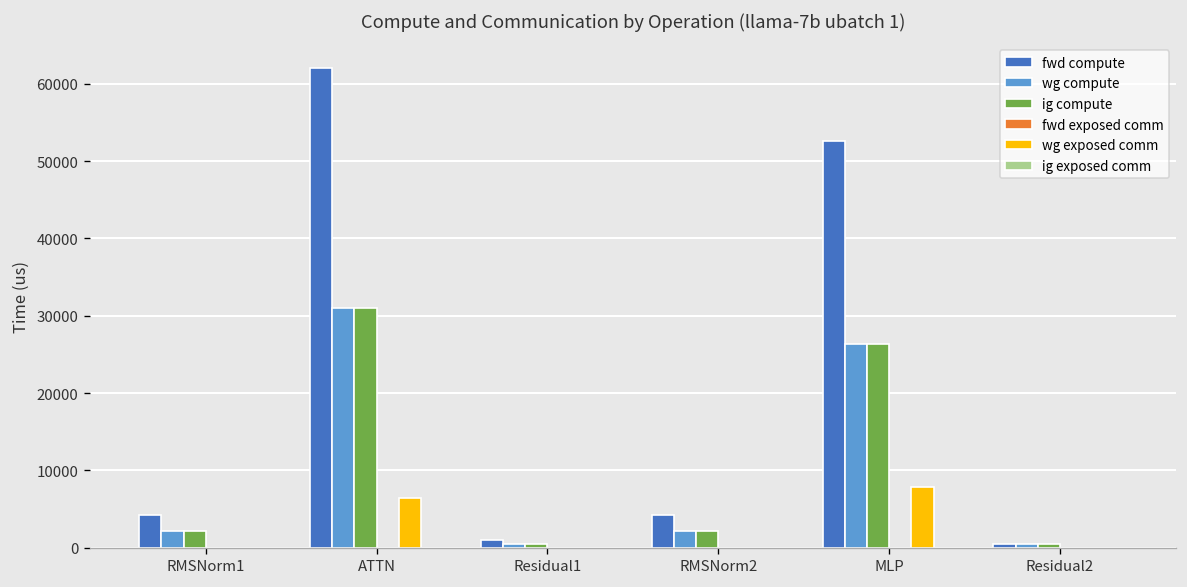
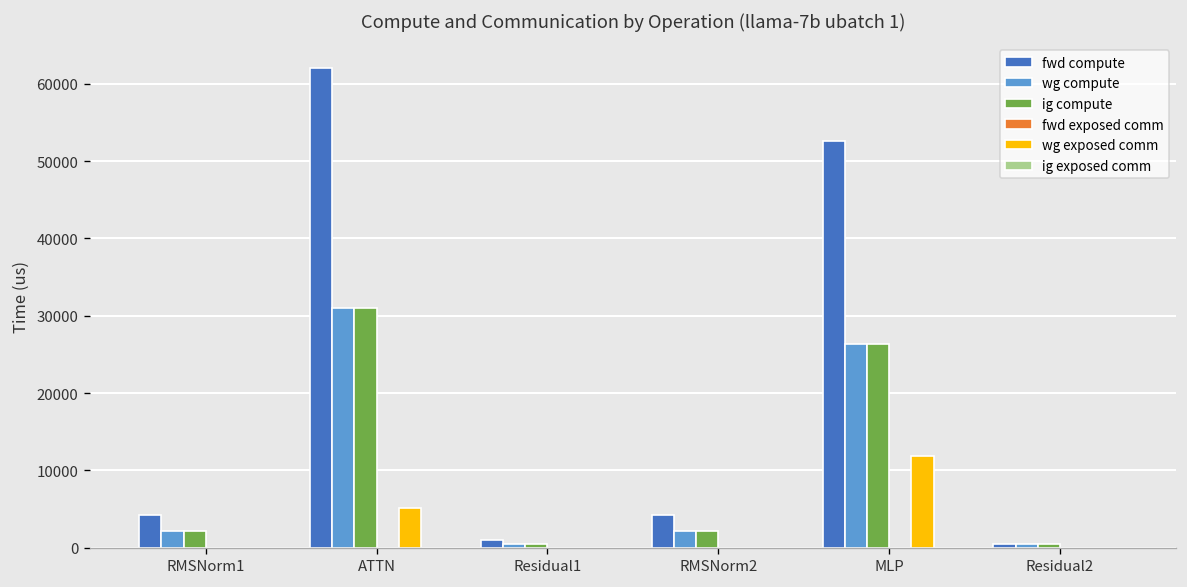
wg exposed comm, ATTN: 6000 -> 5000
wg exposed comm, MLP: 8000 -> 12000
